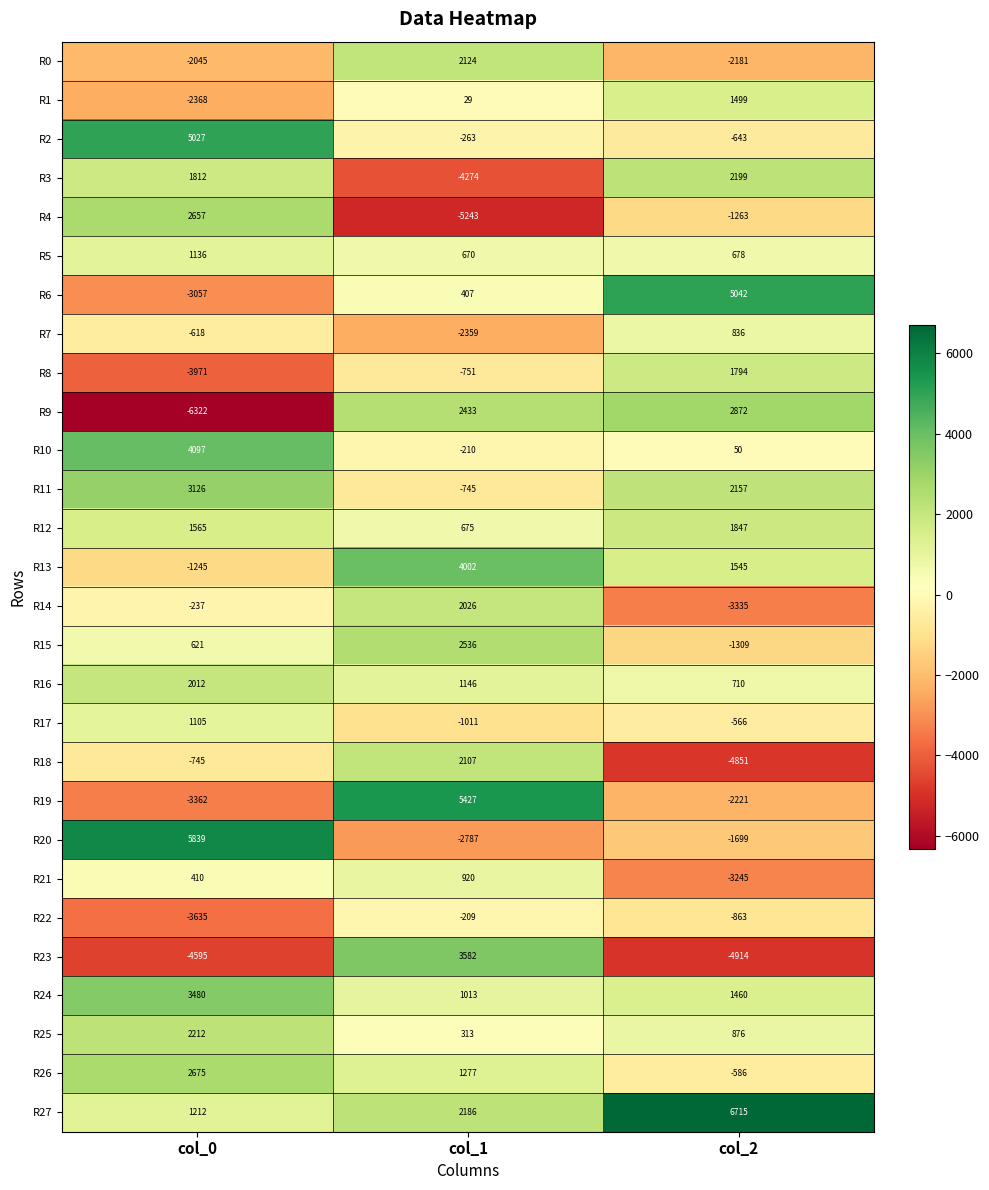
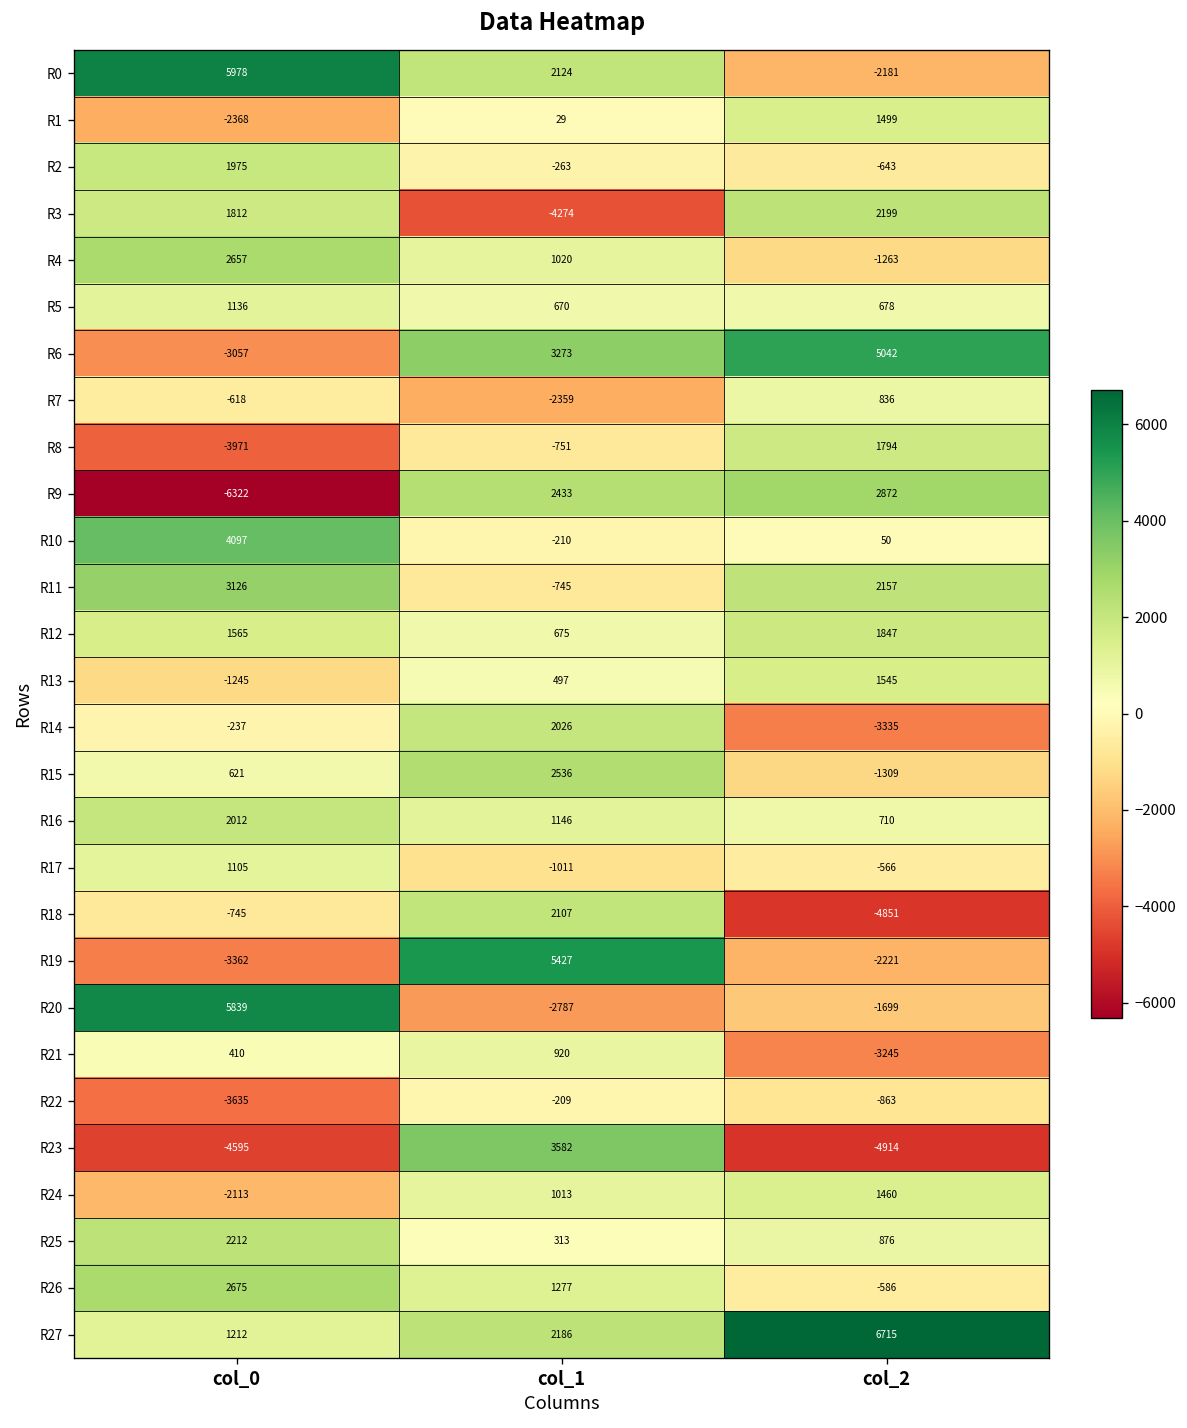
R0, col_0: -2045 -> 5978
R2, col_0: 5027 -> 1975
R4, col_1: -5243 -> 1020
R6, col_1: 407 -> 3273
R13, col_1: 4002 -> 497
R24, col_0: 3480 -> -2113
